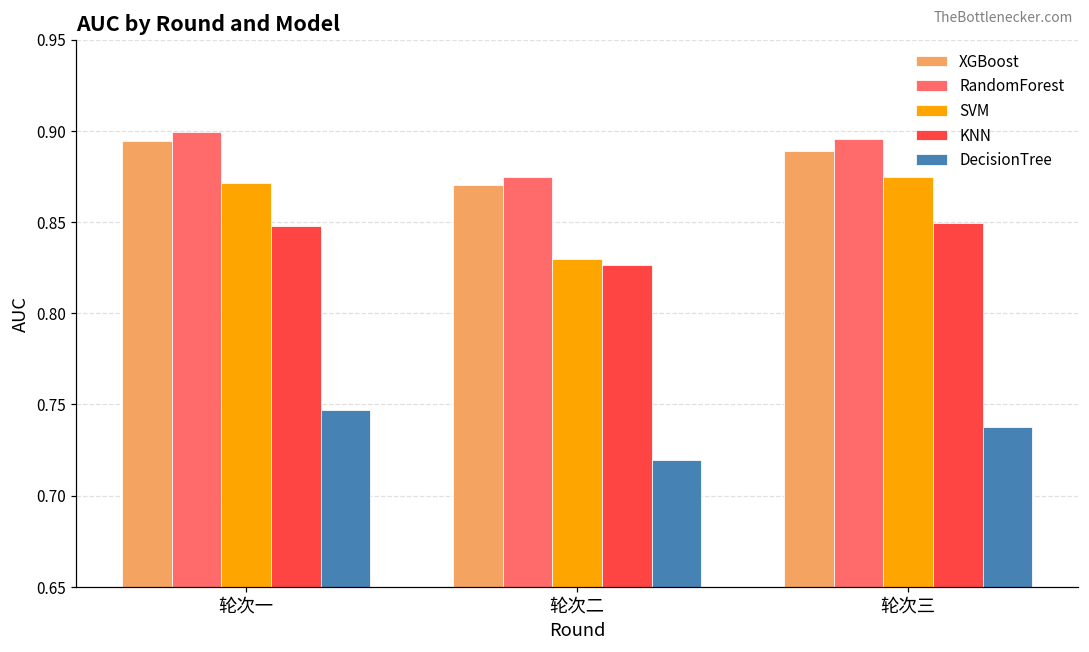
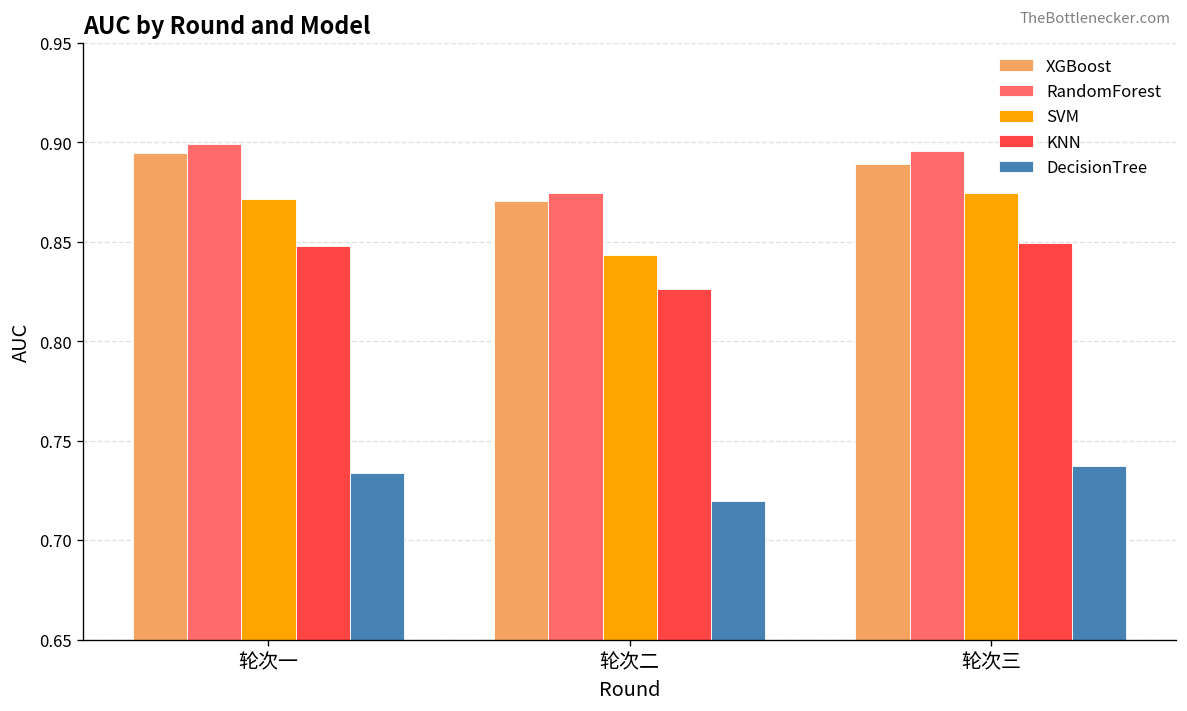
DecisionTree, 轮次一: 0.747 -> 0.734
SVM, 轮次二: 0.830 -> 0.843
